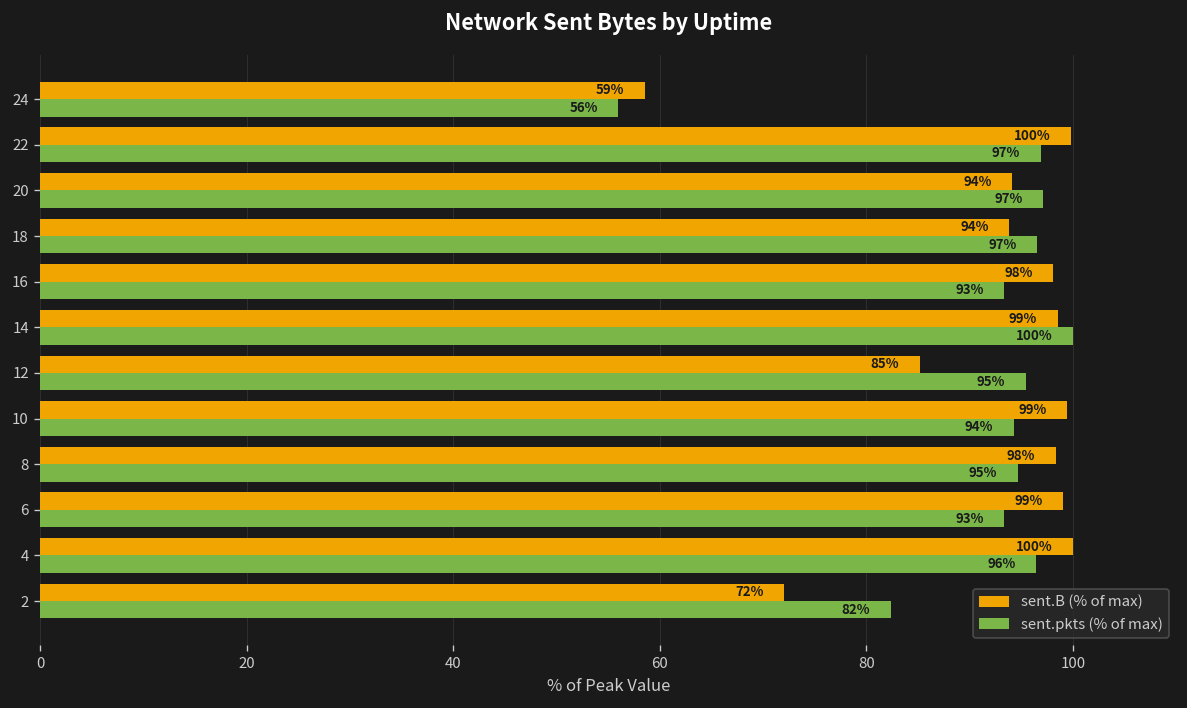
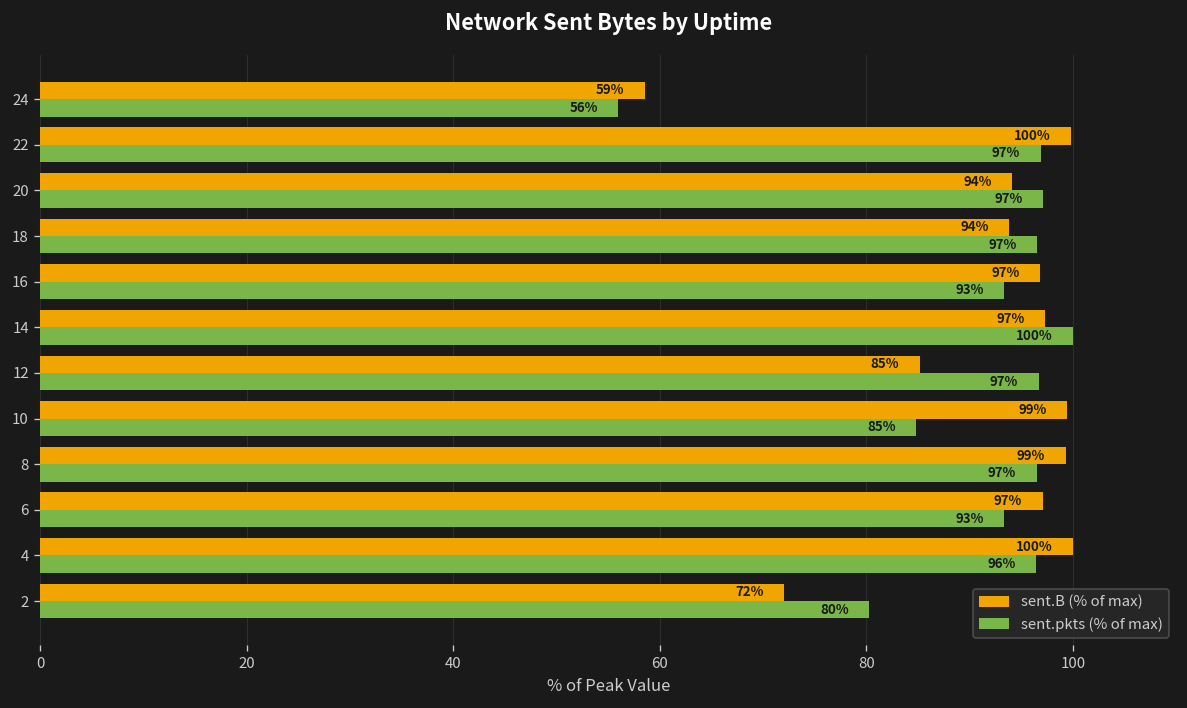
sent.B (% of max), 16: 98% -> 97%
sent.B (% of max), 14: 99% -> 97%
sent.pkts (% of max), 12: 95% -> 97%
sent.pkts (% of max), 10: 94% -> 85%
sent.B (% of max), 8: 98% -> 99%
sent.pkts (% of max), 8: 95% -> 97%
sent.B (% of max), 6: 99% -> 97%
sent.pkts (% of max), 2: 82% -> 80%
